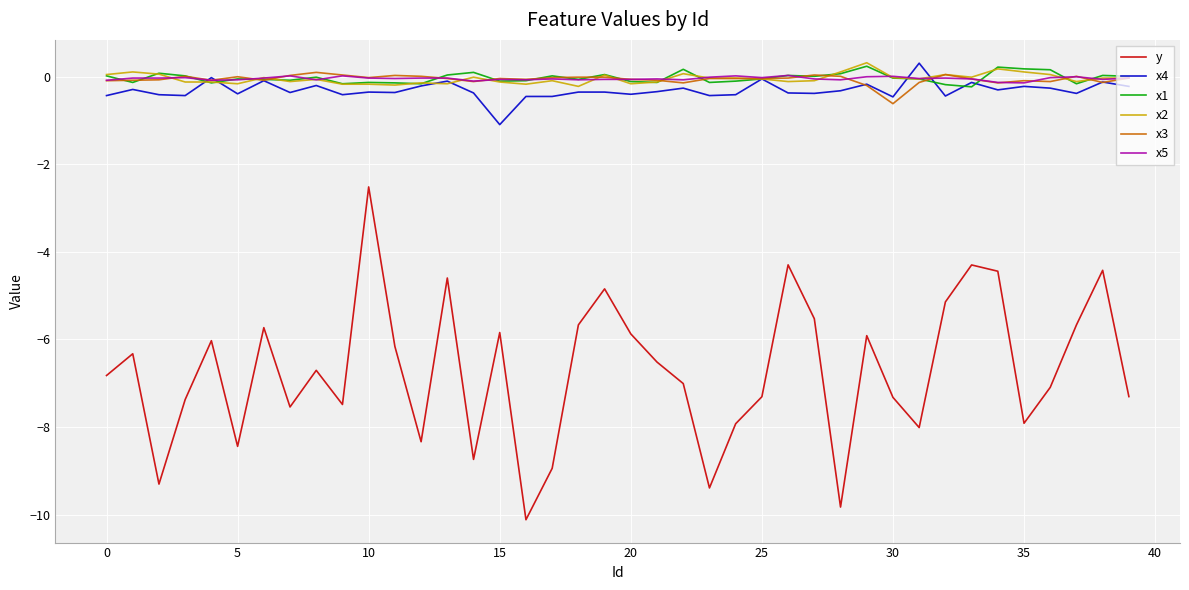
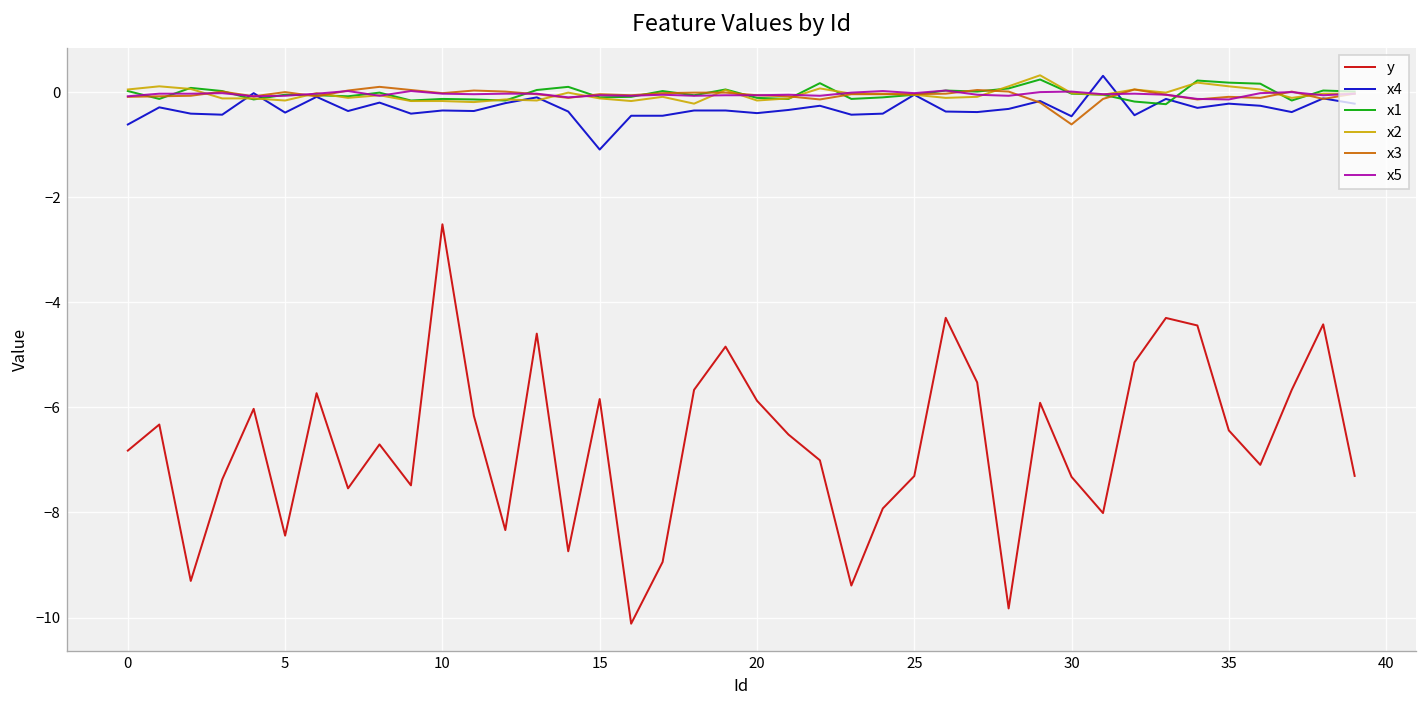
x4, 0: -0.4 -> -0.6
y, 35: -7.9 -> -6.4
